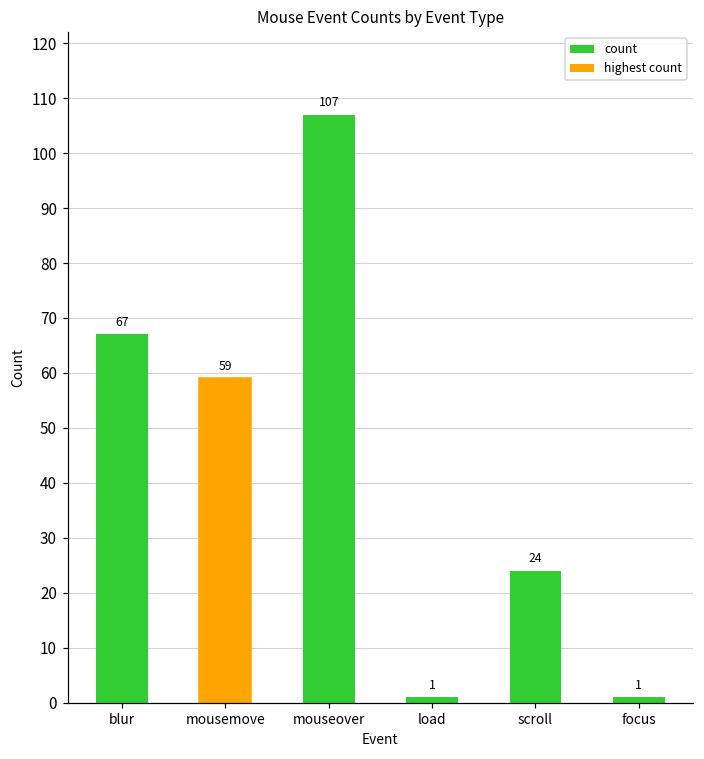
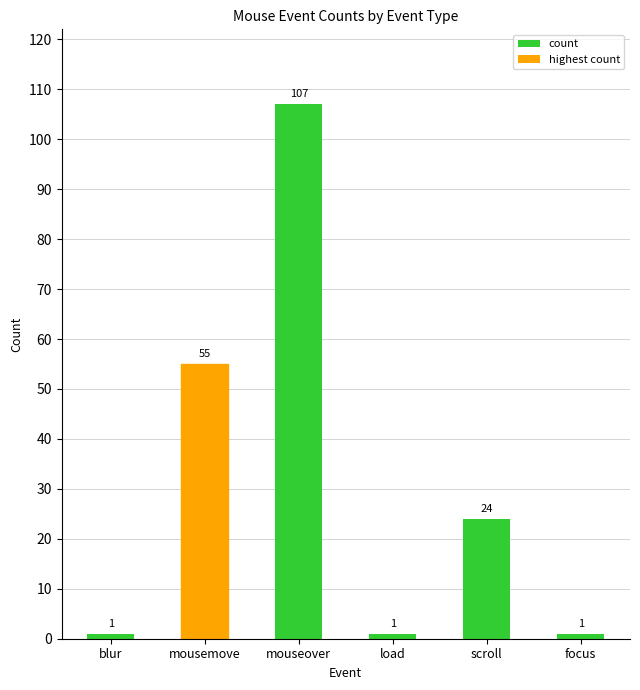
blur: 67 -> 1
mousemove: 59 -> 55
